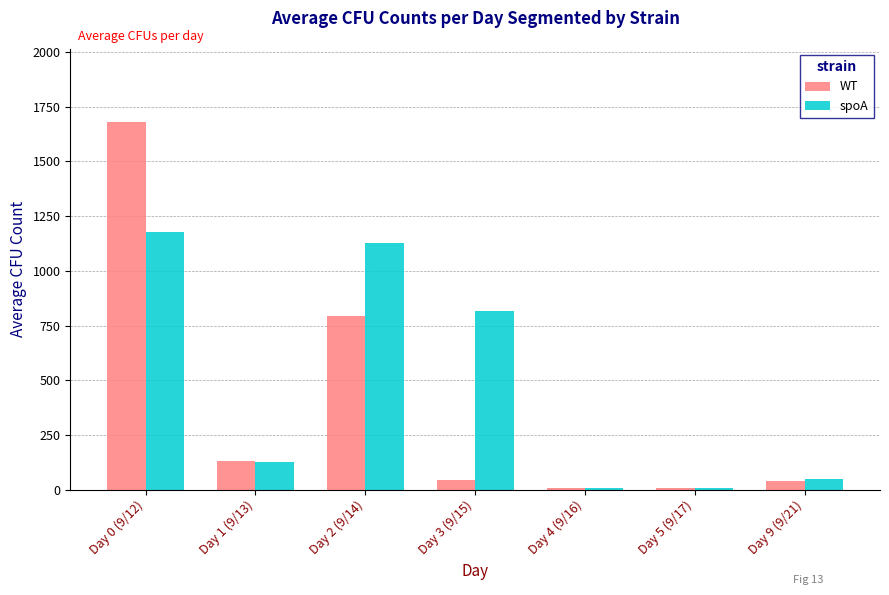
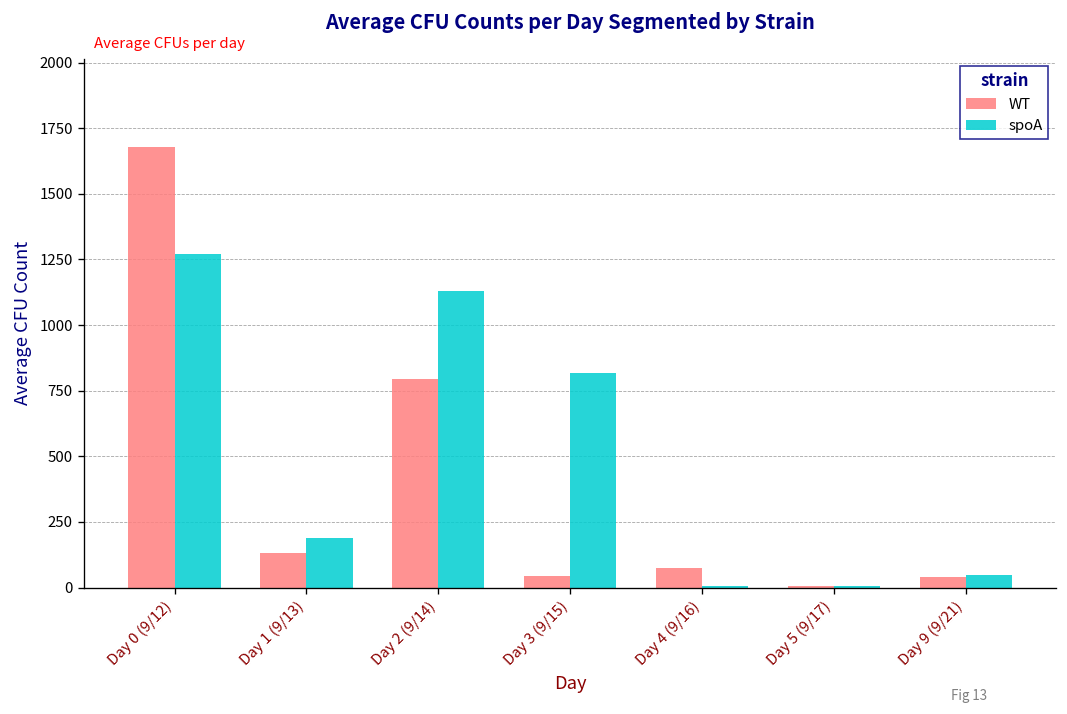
spoA, Day 0 (9/12): 1180 -> 1270
spoA, Day 1 (9/13): 120 -> 190
WT, Day 4 (9/16): 10 -> 80
